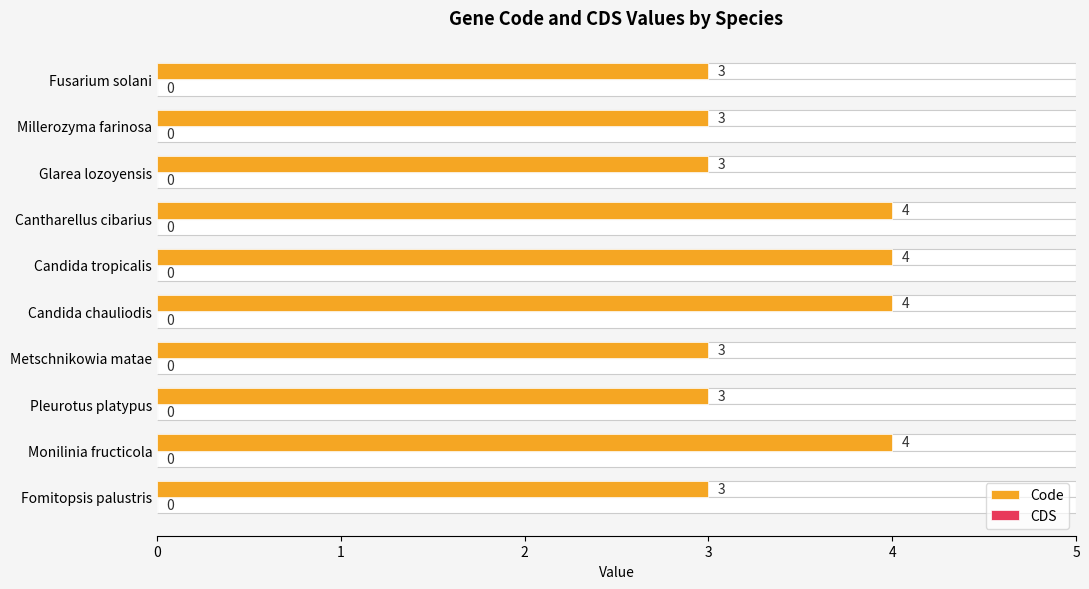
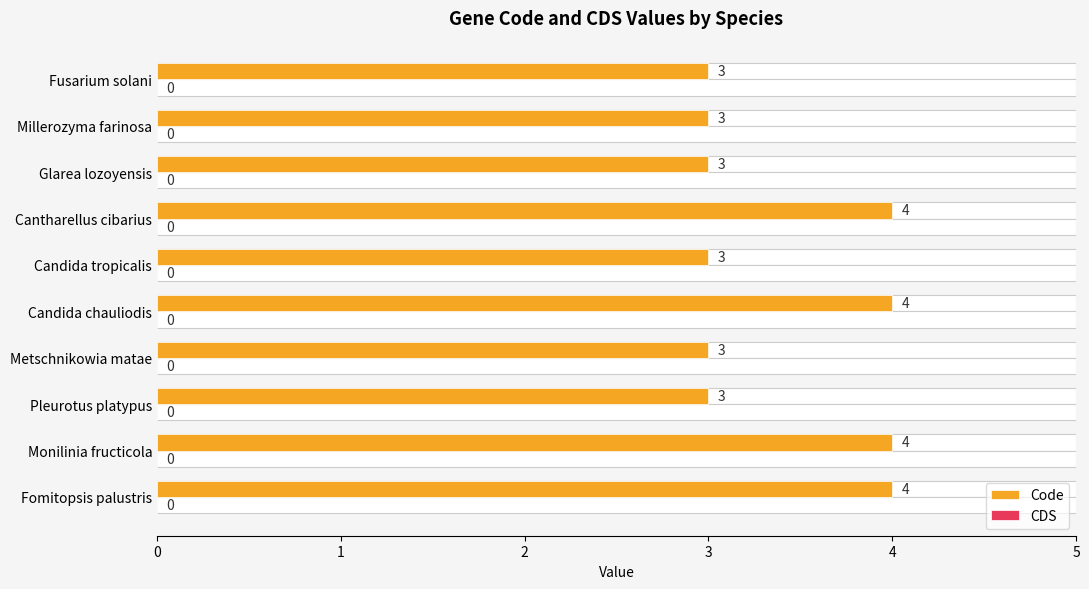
Code, Candida tropicalis: 4 -> 3
Code, Fomitopsis palustris: 3 -> 4
